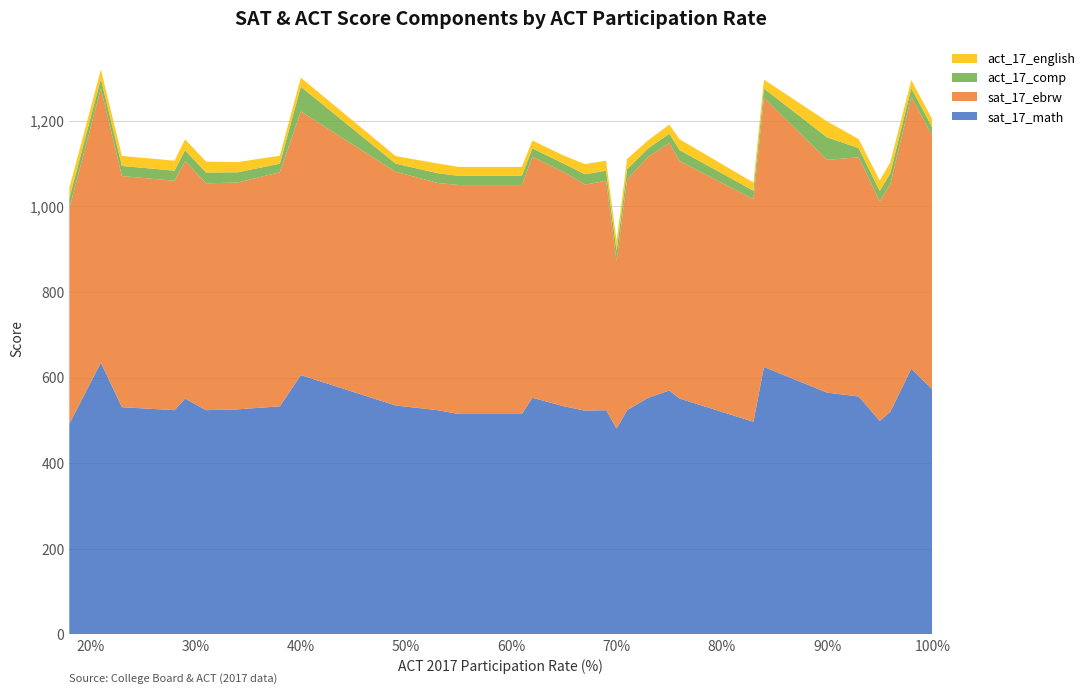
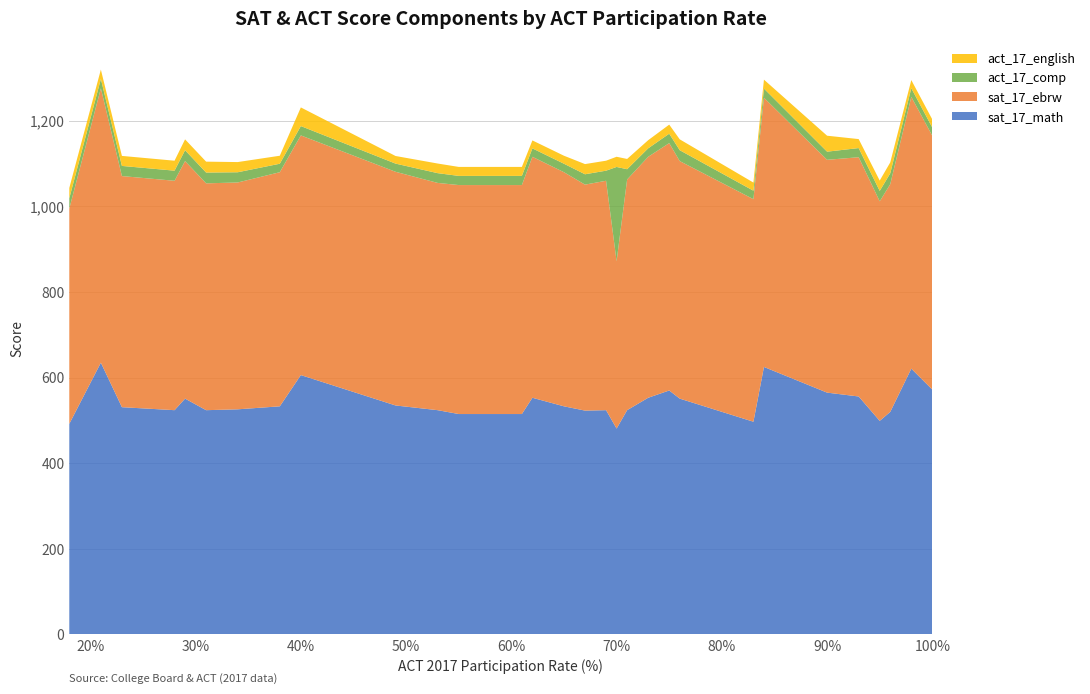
sat_17_ebrw, 40%: 620 -> 560
act_17_comp, 40%: 60 -> 20
act_17_english, 40%: 20 -> 40
act_17_comp, 70%: 20 -> 220
act_17_comp, 90%: 50 -> 20
